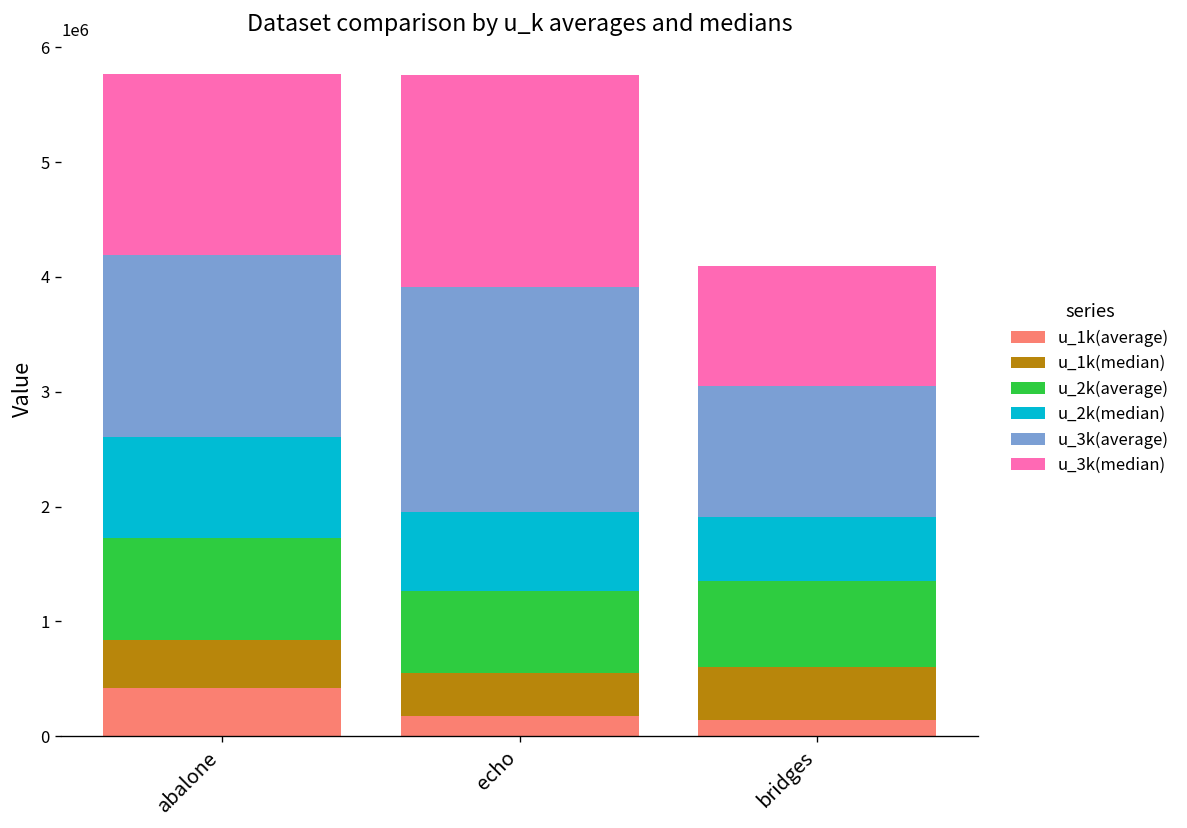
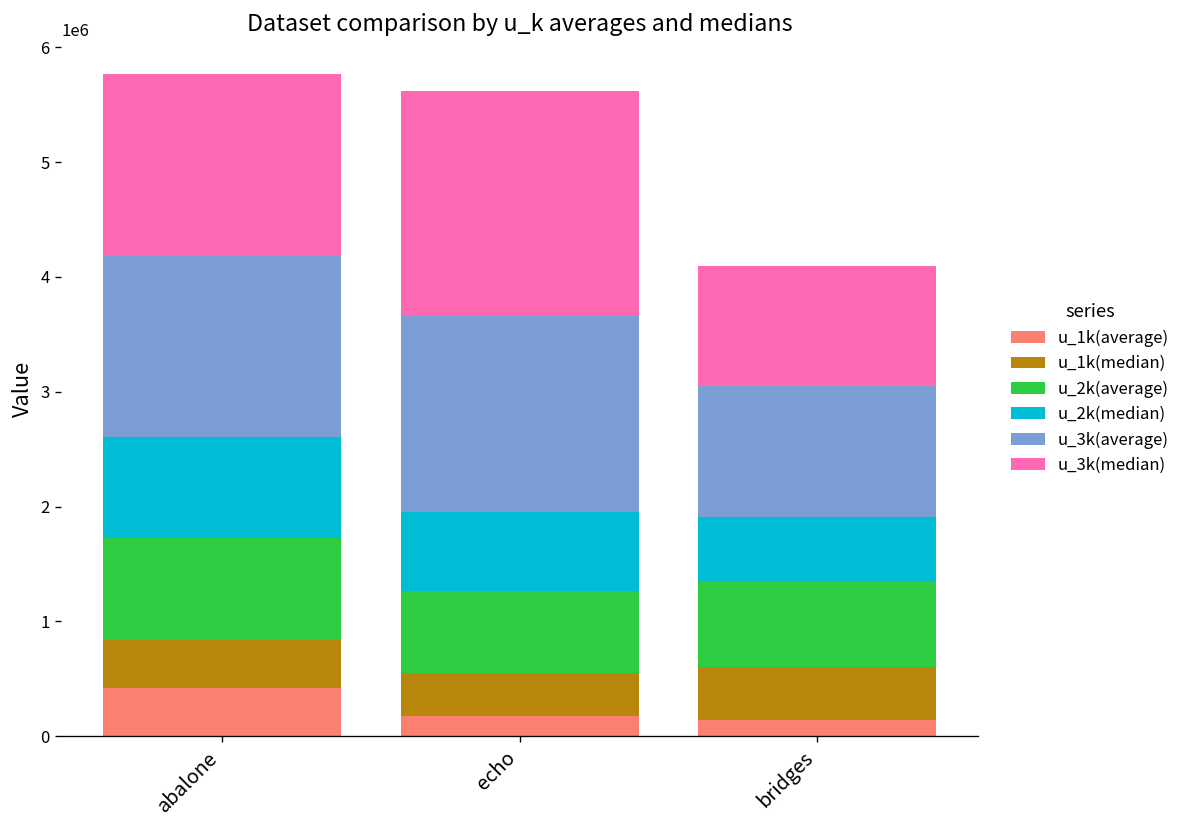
u_3k(average), echo: 2000000 -> 1700000
u_3k(median), echo: 1900000 -> 2000000
